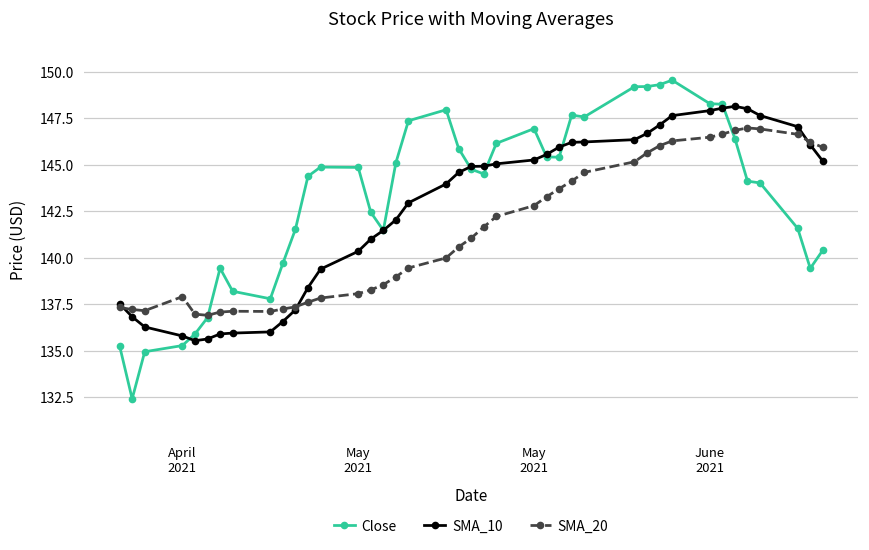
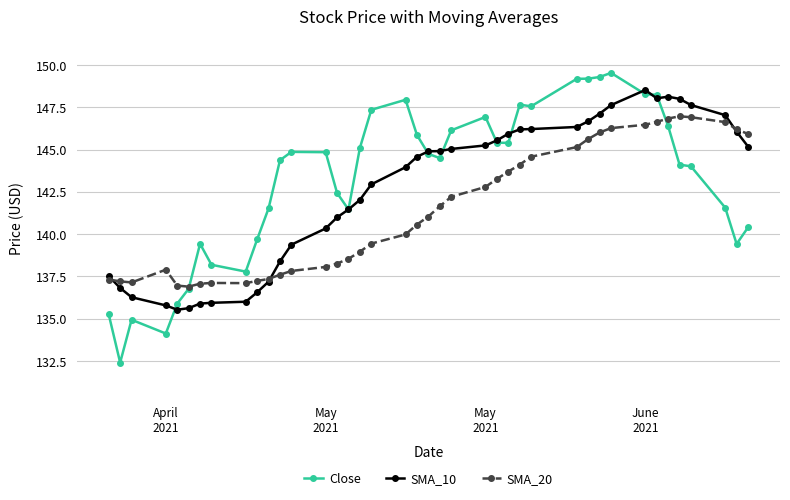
Close, April 2021: 135.3 -> 134.1
SMA_10, June 2021: 147.9 -> 148.5
